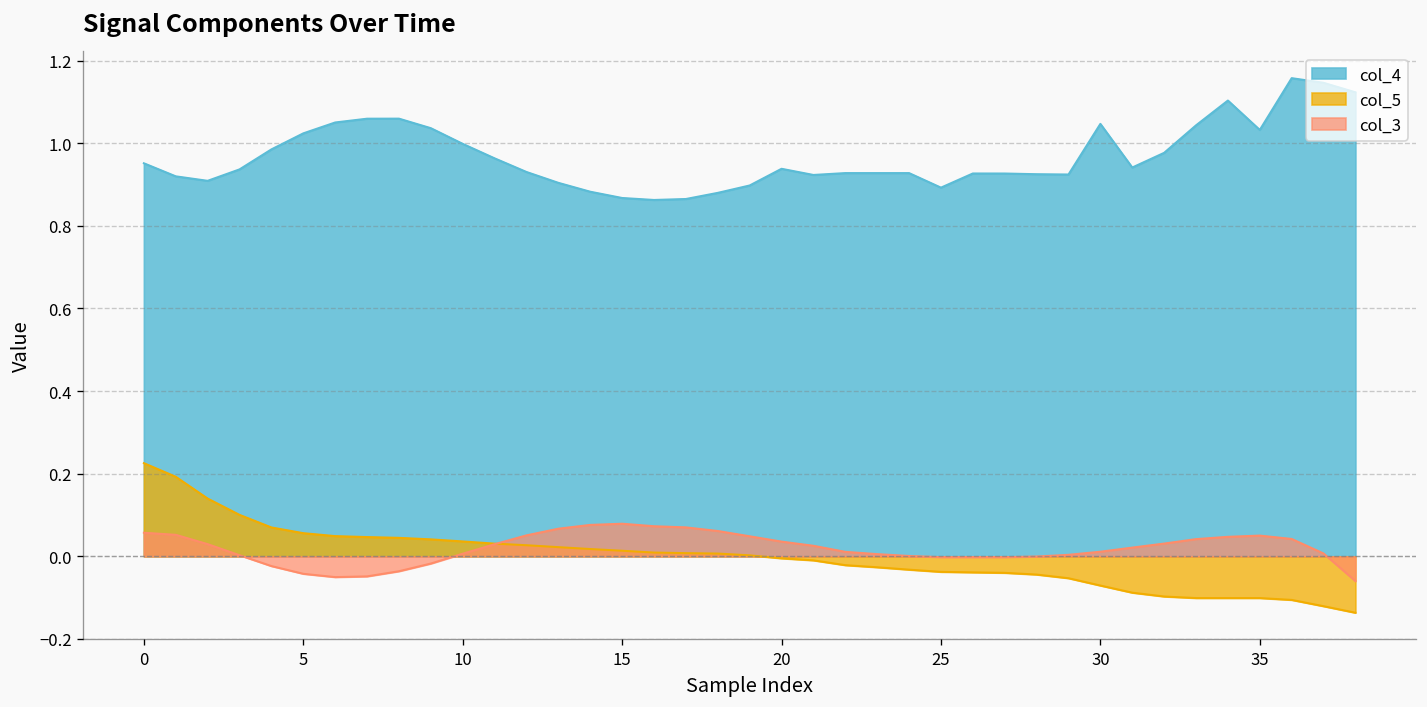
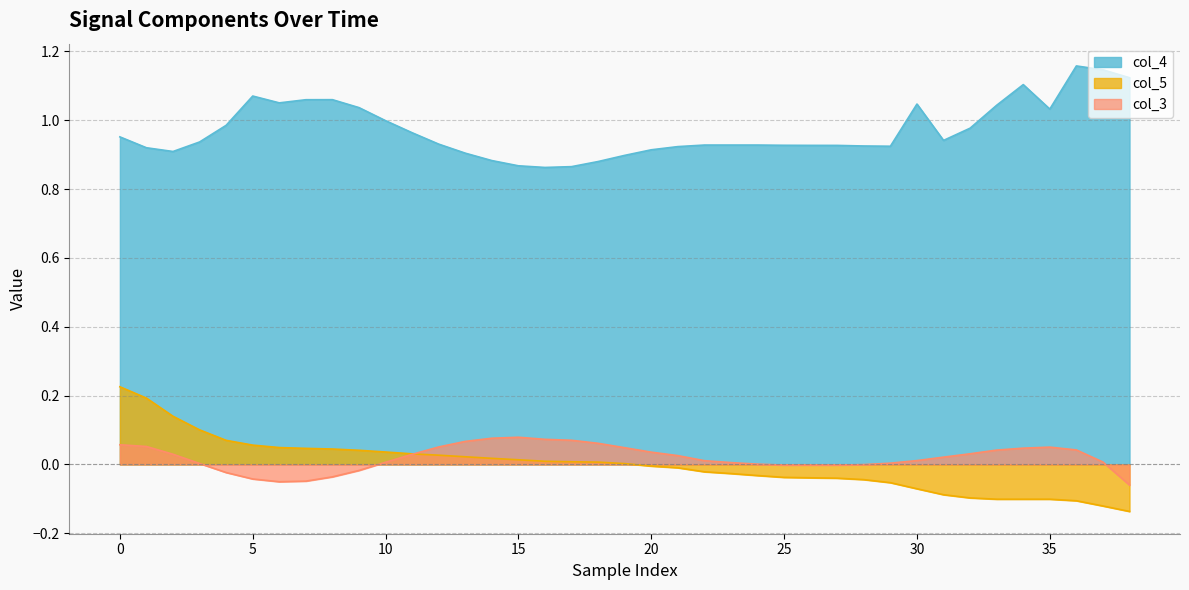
col_4, 5: 1.02 -> 1.07
col_4, 20: 0.94 -> 0.91
col_4, 25: 0.89 -> 0.93
